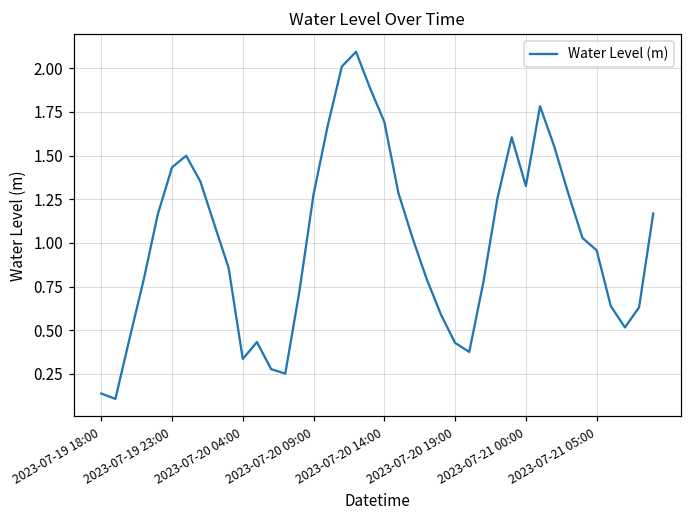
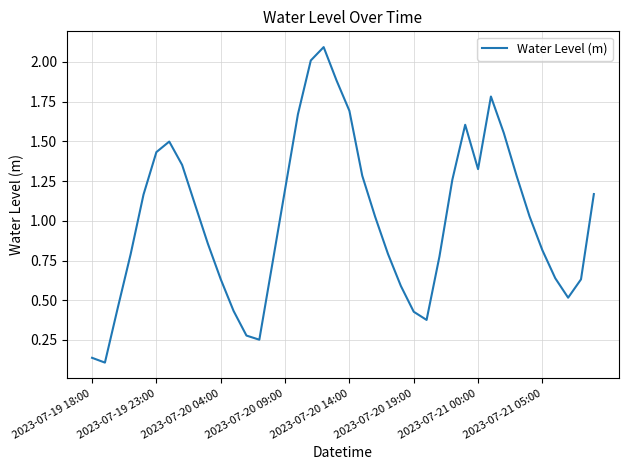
2023-07-20 04:00: 0.34 -> 0.63
2023-07-20 09:00: 1.28 -> 1.20
2023-07-21 05:00: 0.96 -> 0.81
